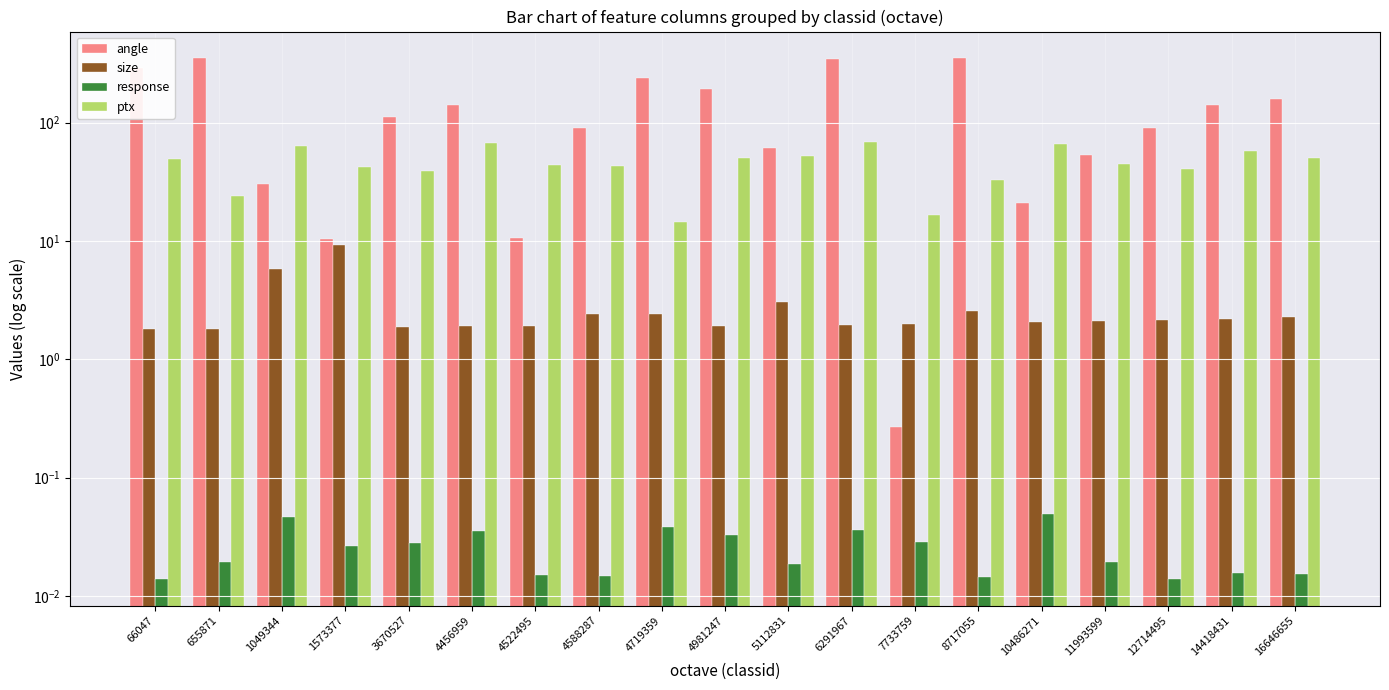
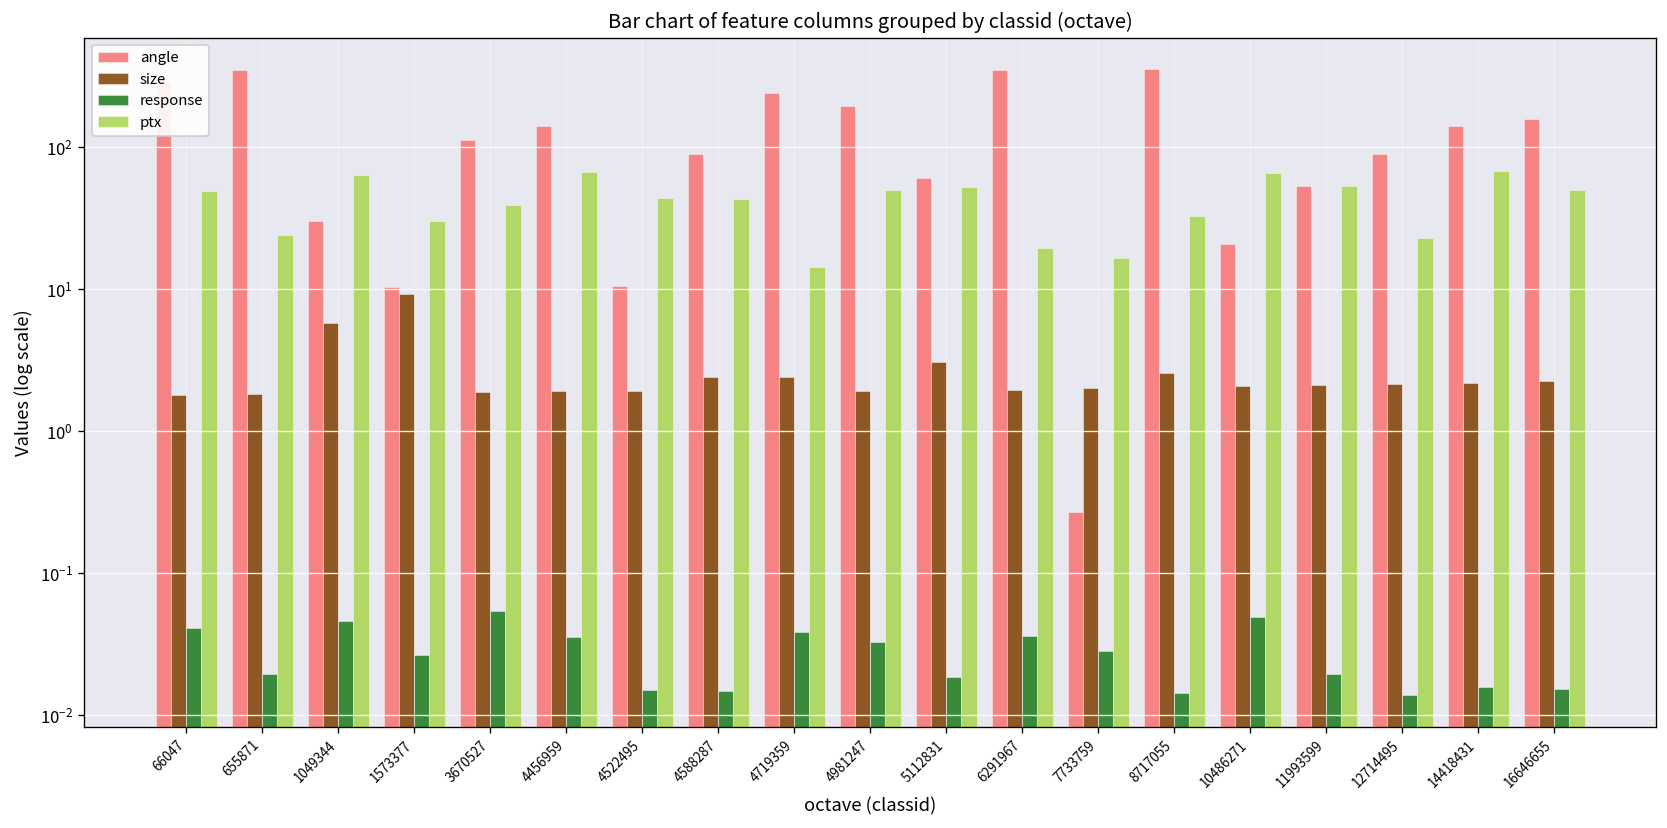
response, 66047: 0.014 -> 0.041
ptx, 1573377: 42 -> 30
response, 3670527: 0.028 -> 0.05
ptx, 6291967: 70 -> 19
ptx, 11993599: 44 -> 50
ptx, 12714495: 41 -> 23
ptx, 14418431: 60 -> 70
